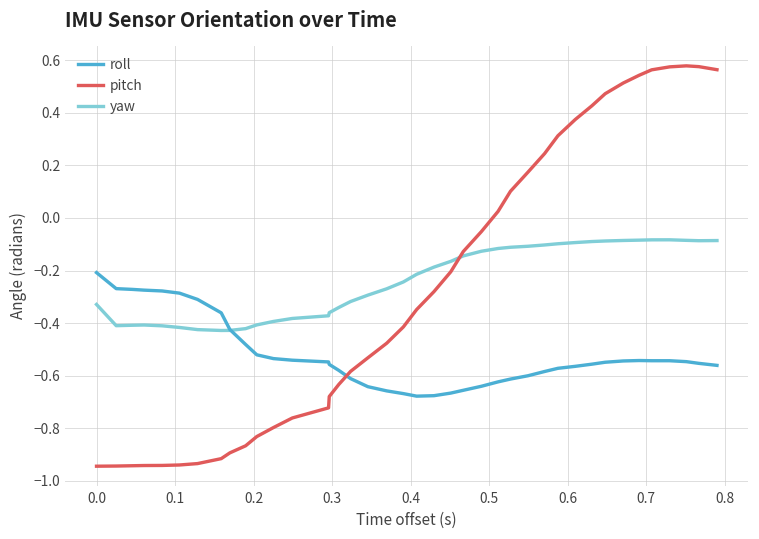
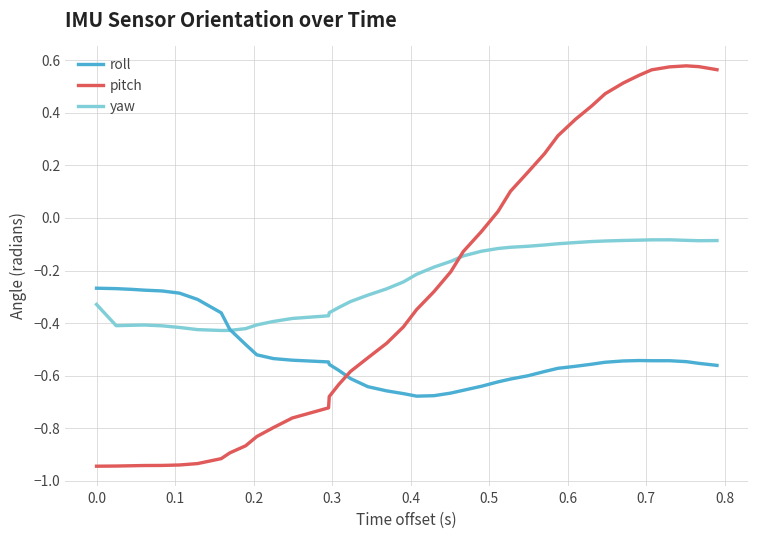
roll, 0.0: -0.21 -> -0.27
